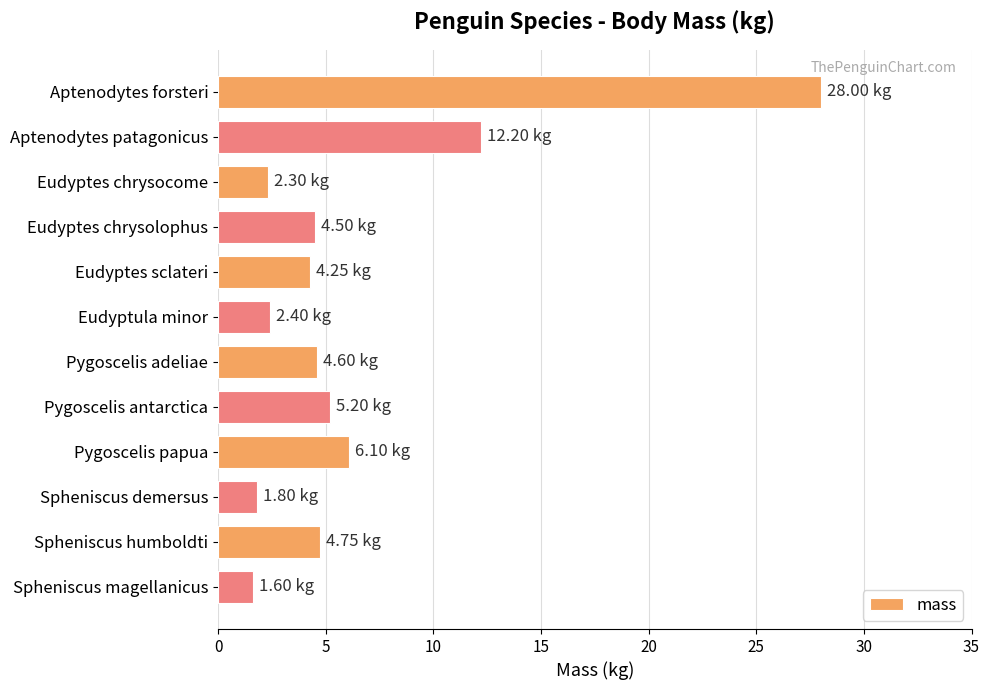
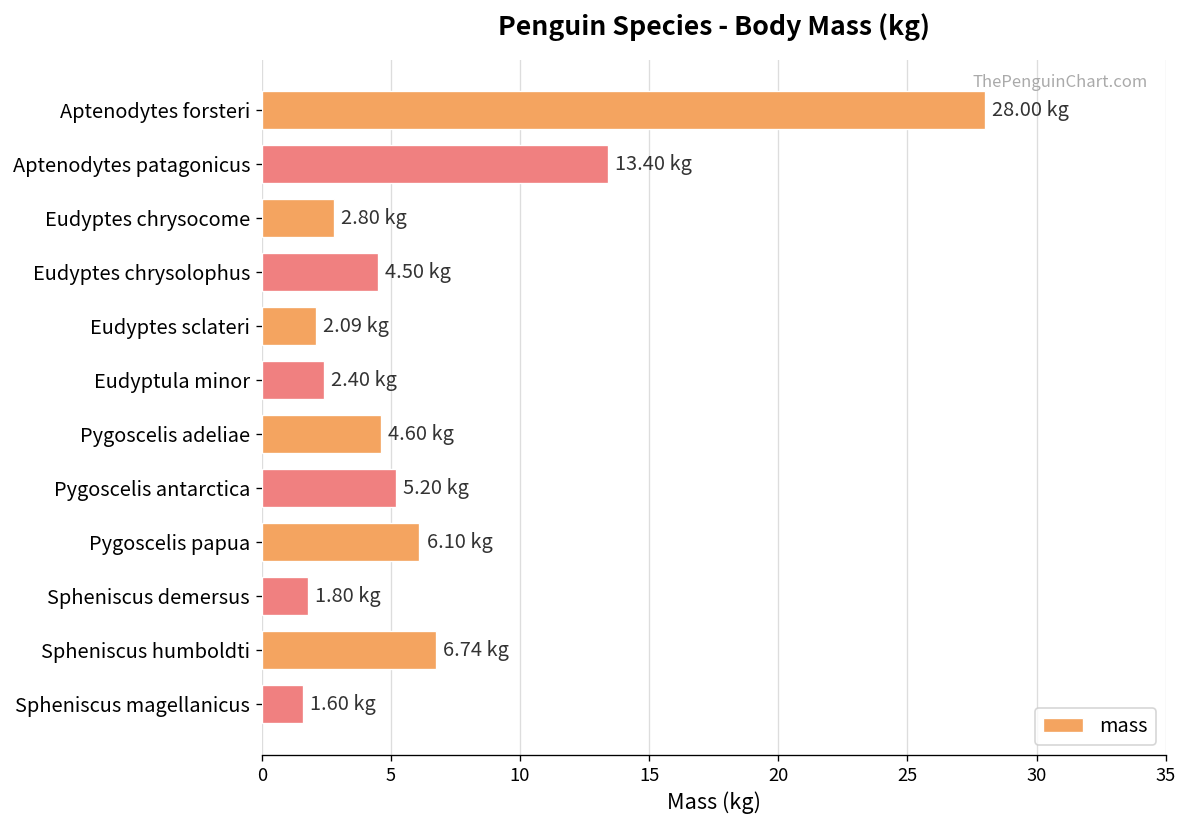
Aptenodytes patagonicus: 12.20 -> 13.40
Eudyptes chrysocome: 2.30 -> 2.80
Eudyptes sclateri: 4.25 -> 2.09
Spheniscus humboldti: 4.75 -> 6.74
